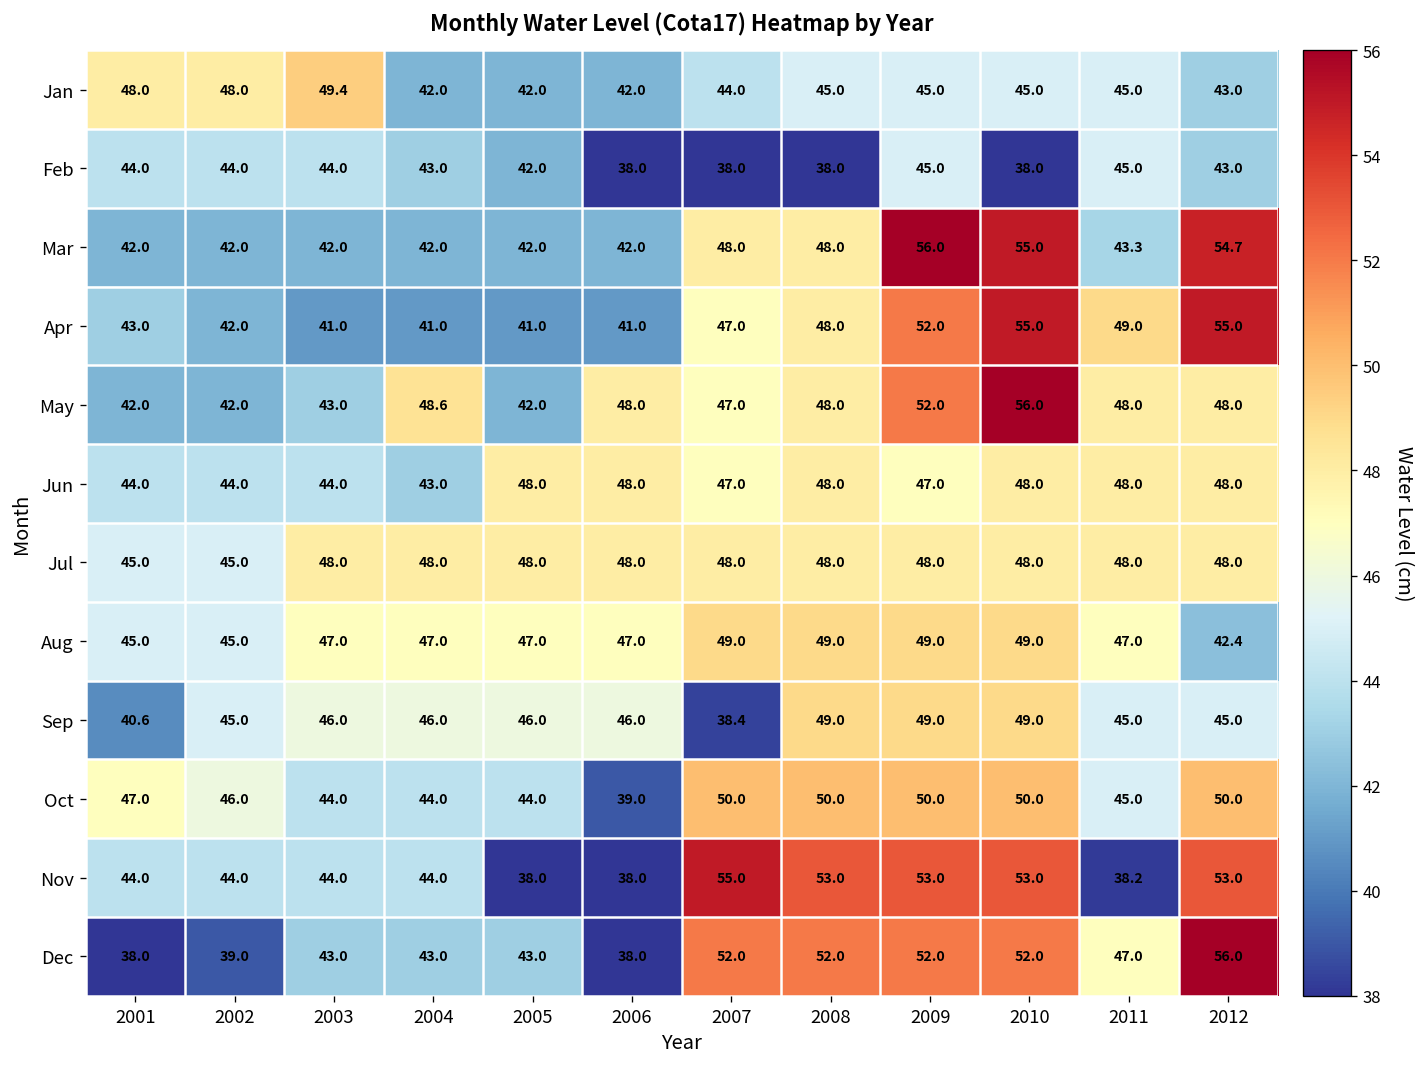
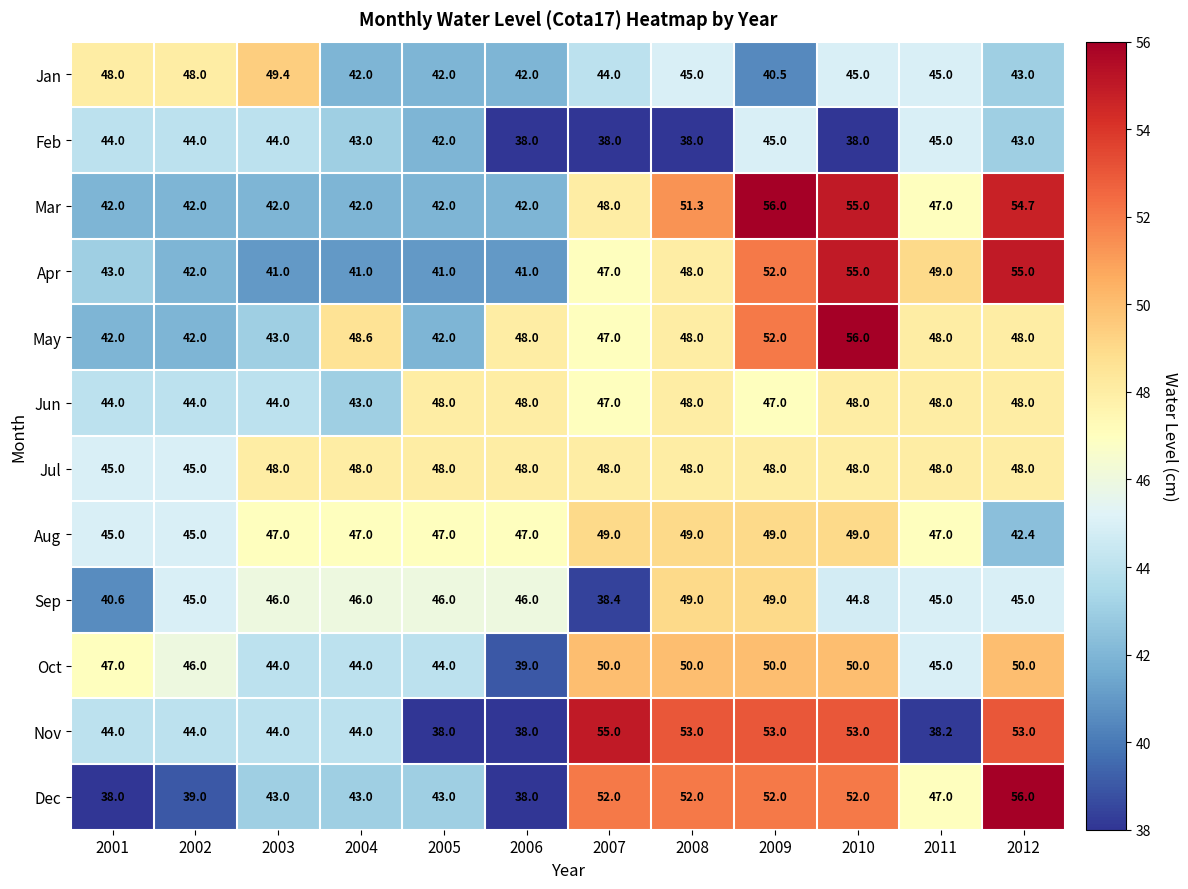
Jan, 2009: 45.0 -> 40.5
Mar, 2008: 48.0 -> 51.3
Mar, 2011: 43.3 -> 47.0
Sep, 2010: 49.0 -> 44.8
